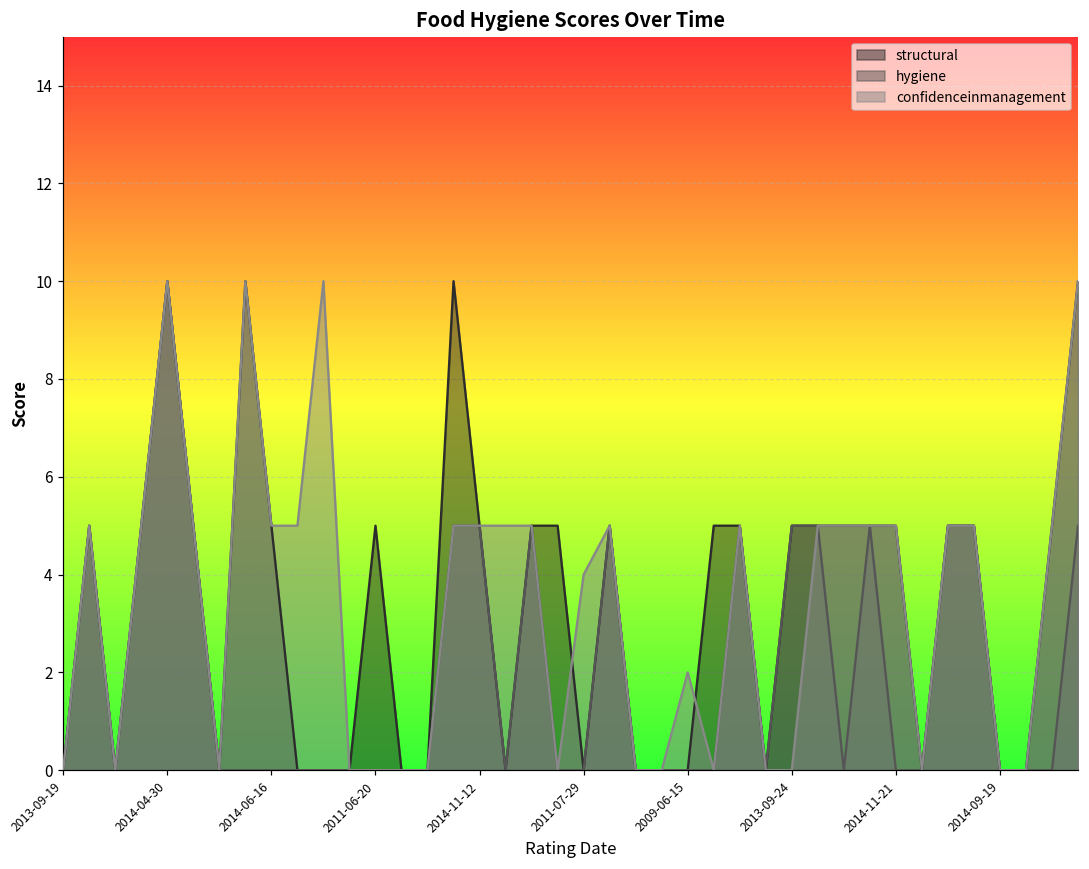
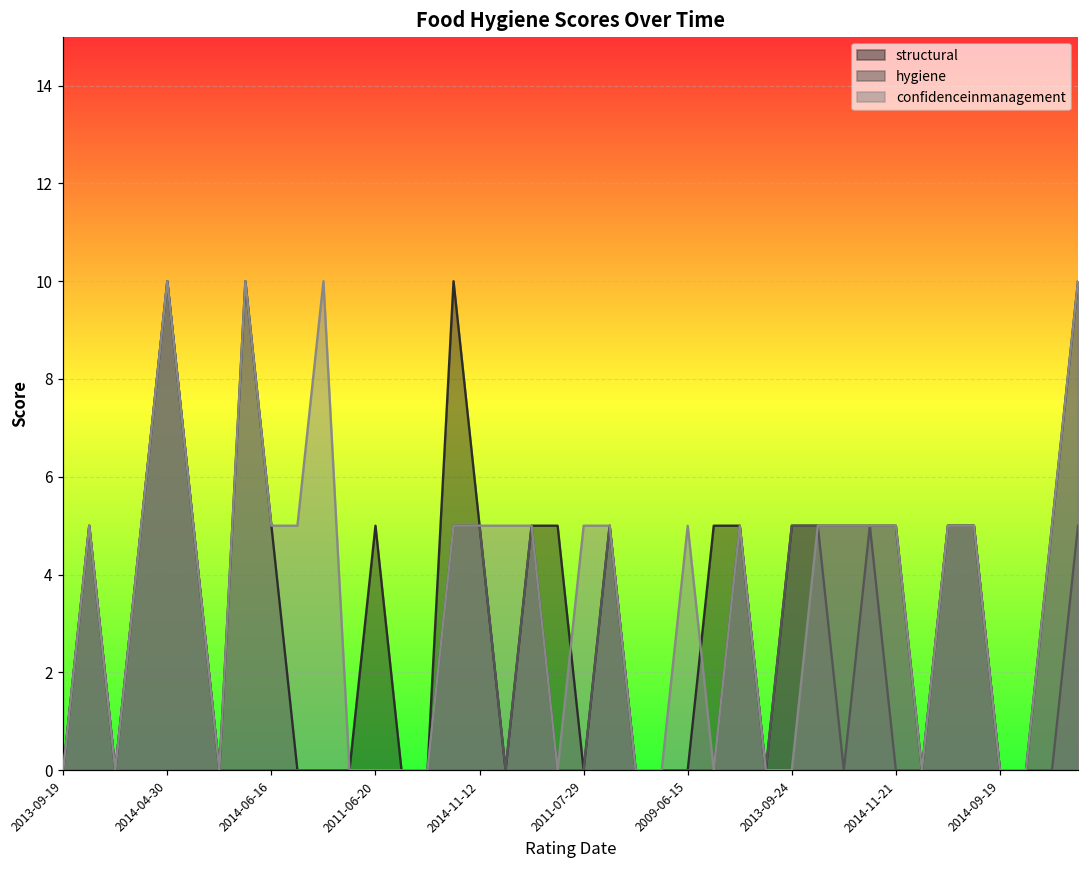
confidenceinmanagement, 2011-07-29: 4 -> 5
confidenceinmanagement, 2009-06-15: 2 -> 5
